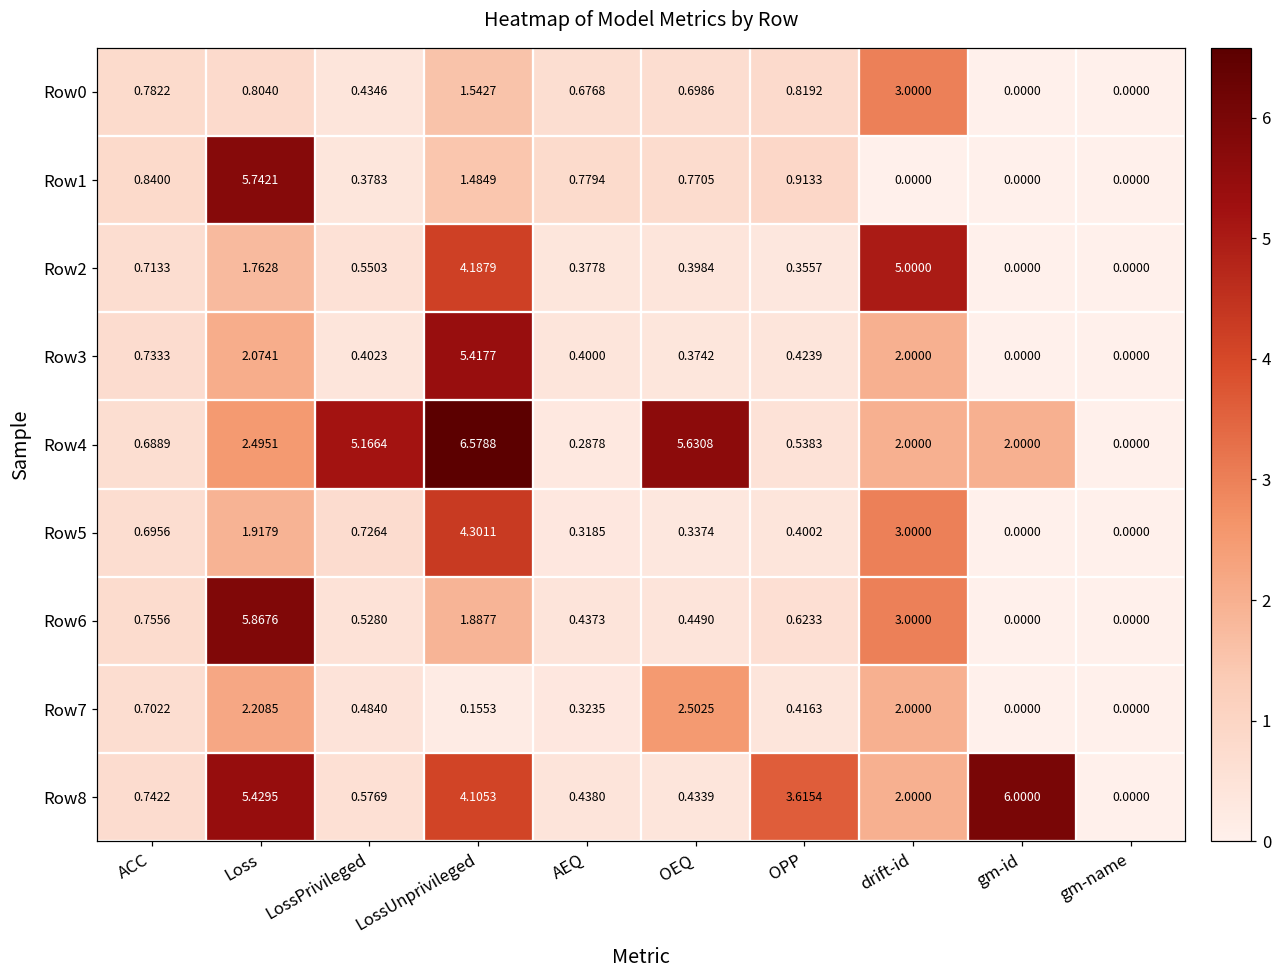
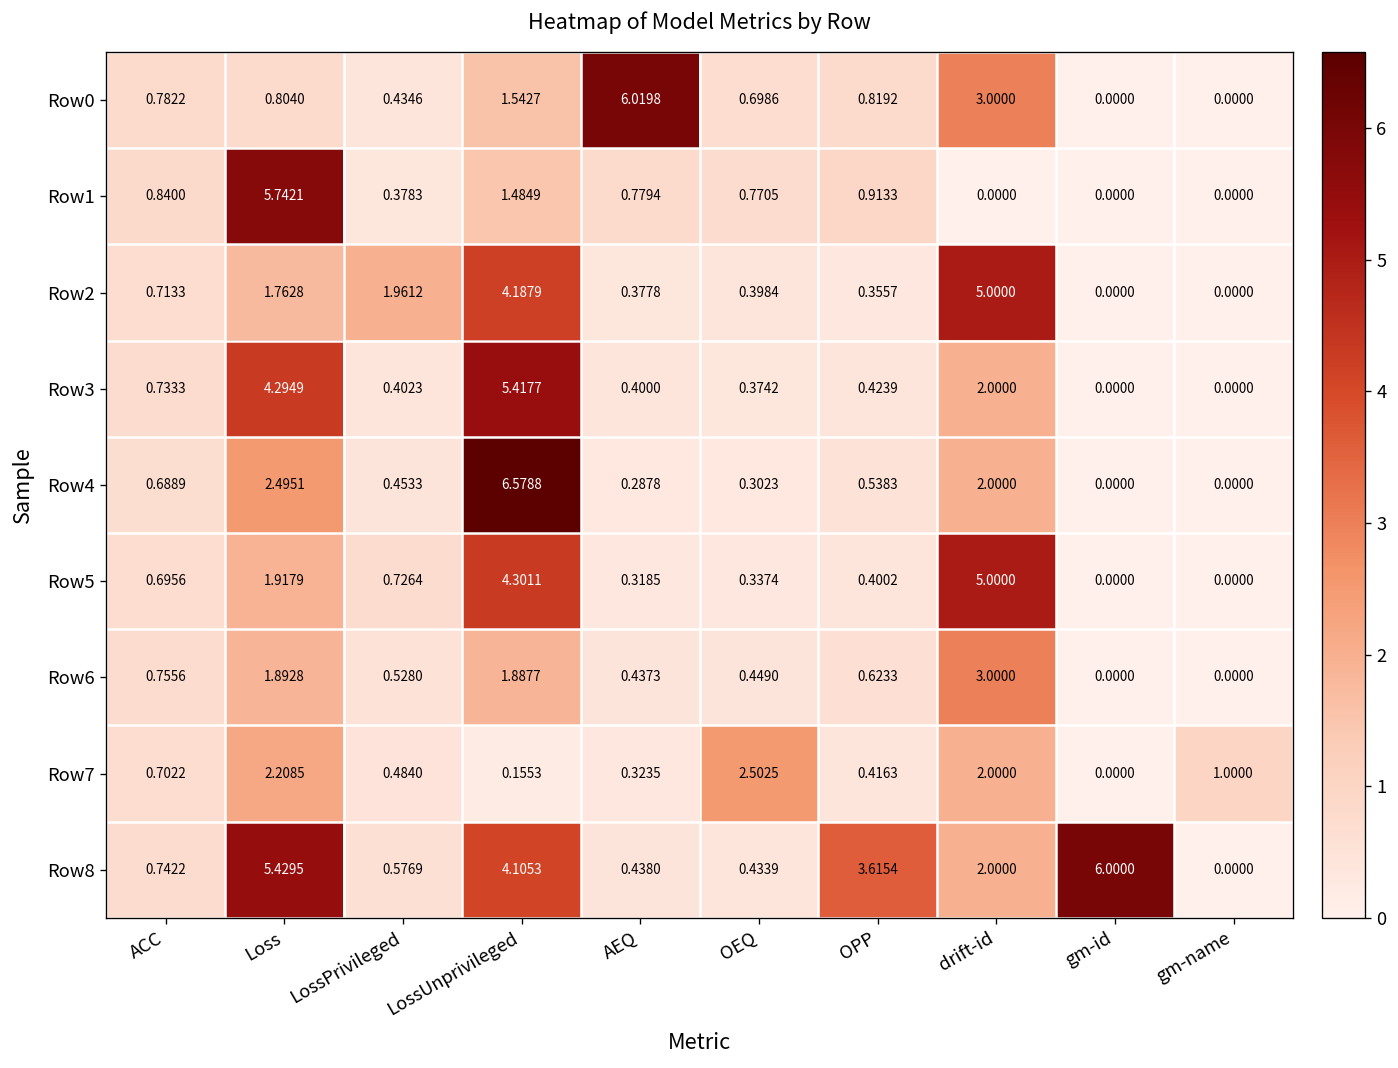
Row0, AEQ: 0.6768 -> 6.0198
Row2, LossPrivileged: 0.5503 -> 1.9612
Row3, Loss: 2.0741 -> 4.2949
Row4, LossPrivileged: 5.1664 -> 0.4533
Row4, OEQ: 5.6308 -> 0.3023
Row4, gm-id: 2.0000 -> 0.0000
Row5, drift-id: 3.0000 -> 5.0000
Row6, Loss: 5.8676 -> 1.8928
Row7, gm-name: 0.0000 -> 1.0000
